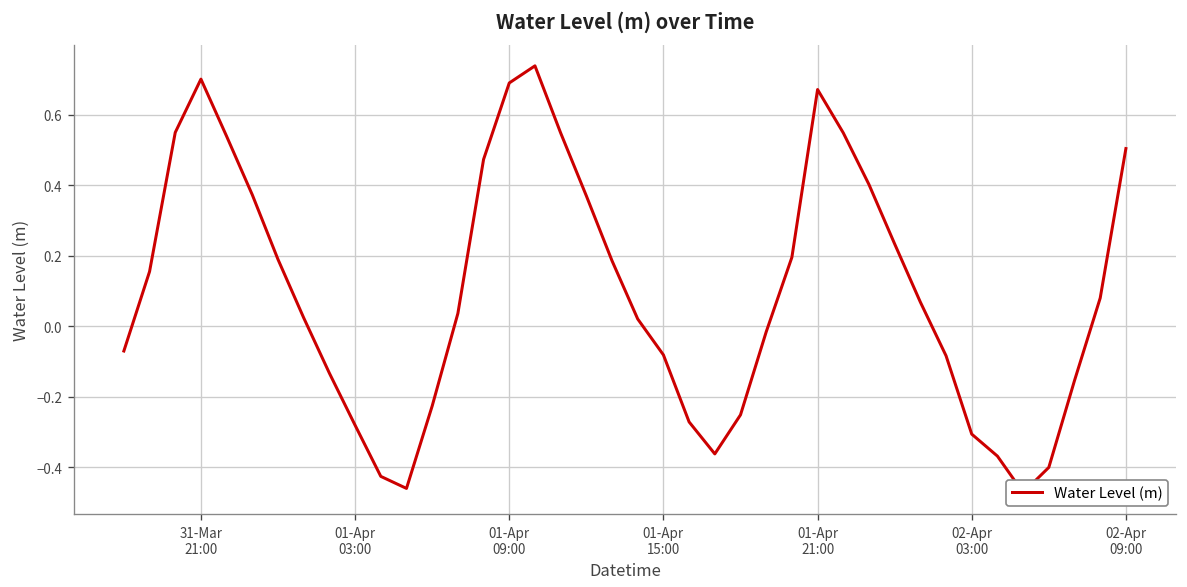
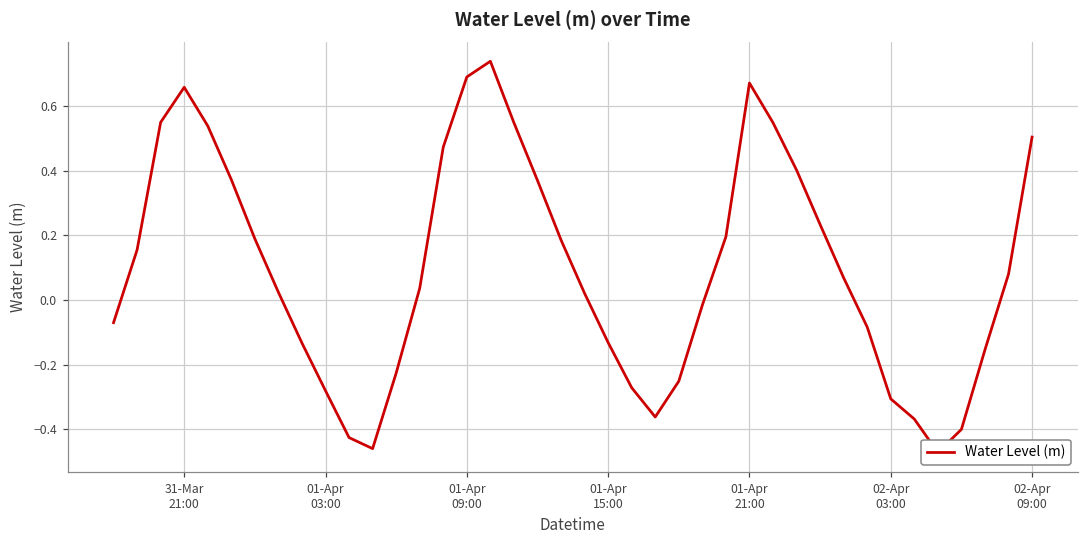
31-Mar 21:00: 0.70 -> 0.66
01-Apr 15:00: -0.08 -> -0.13
